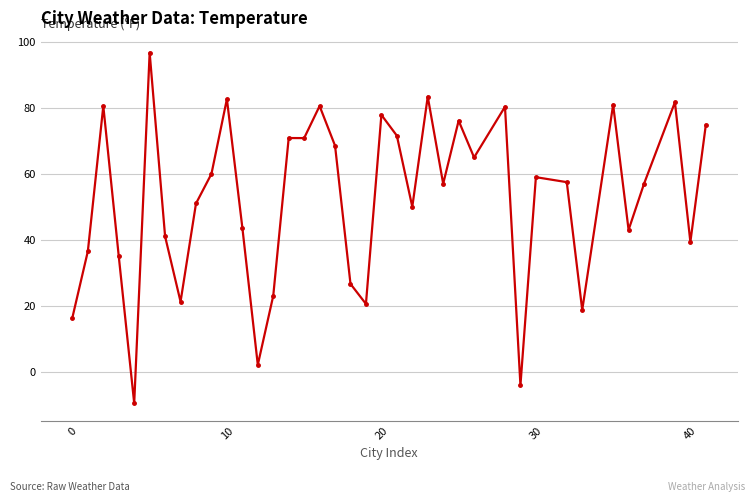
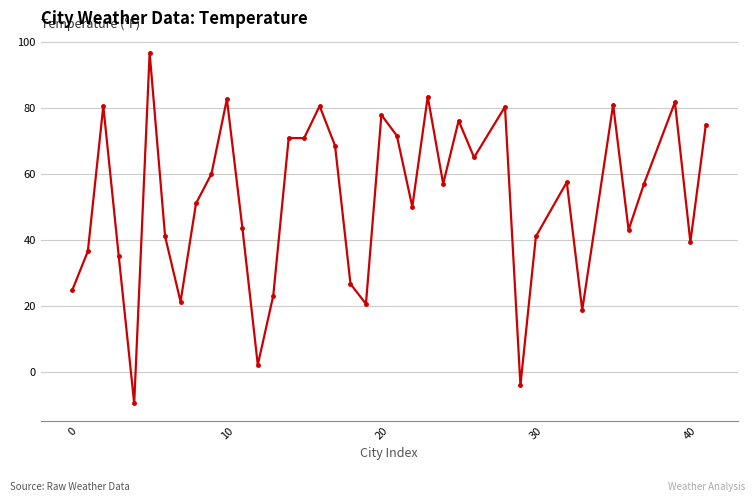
0: 16 -> 25
30: 59 -> 41
